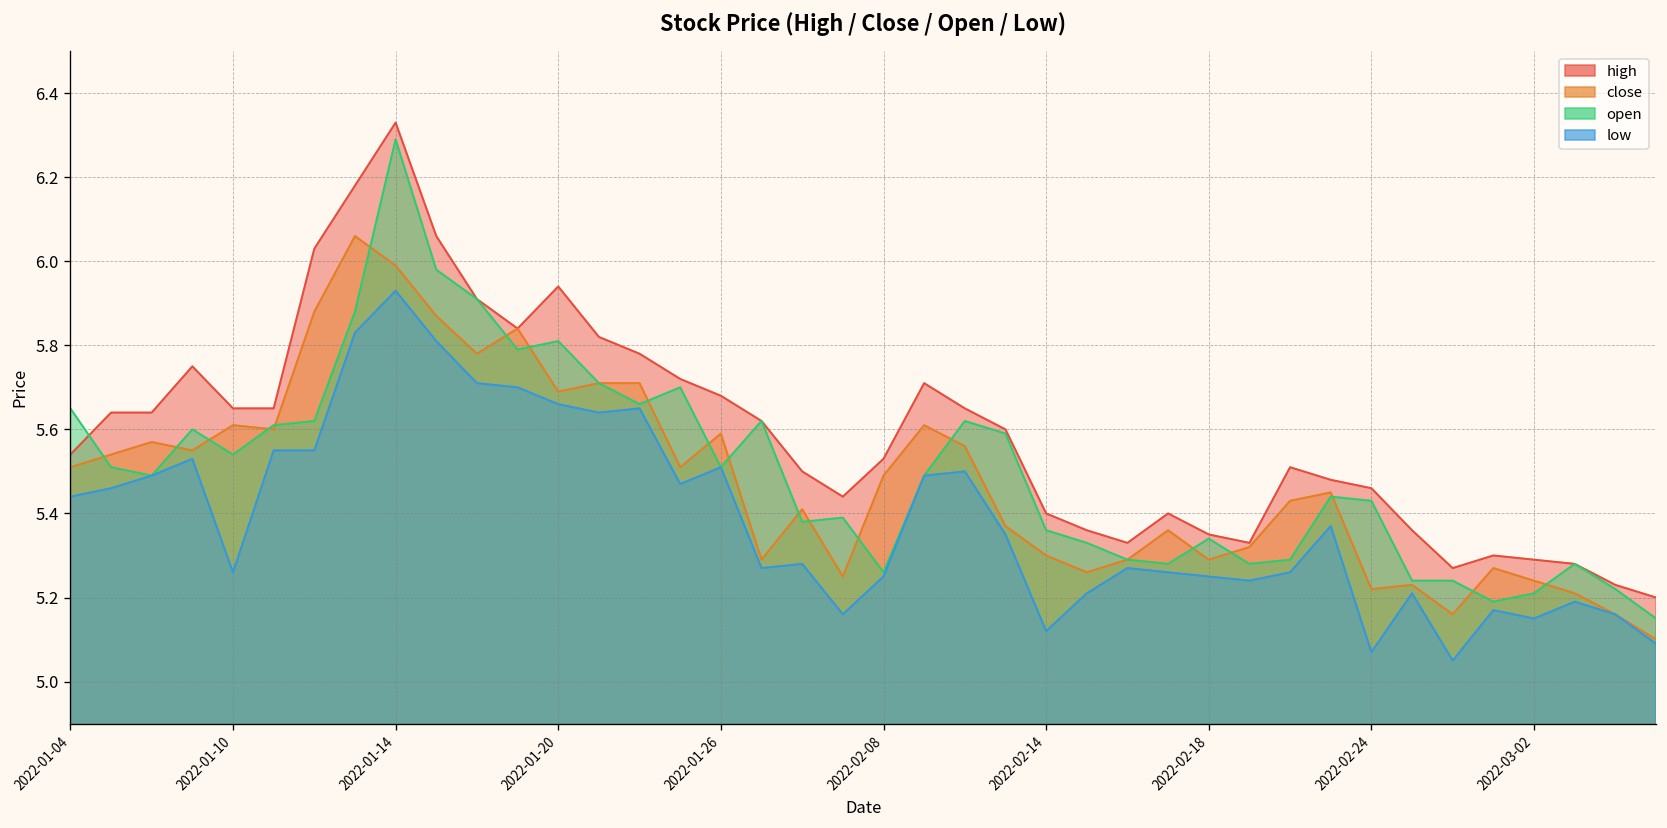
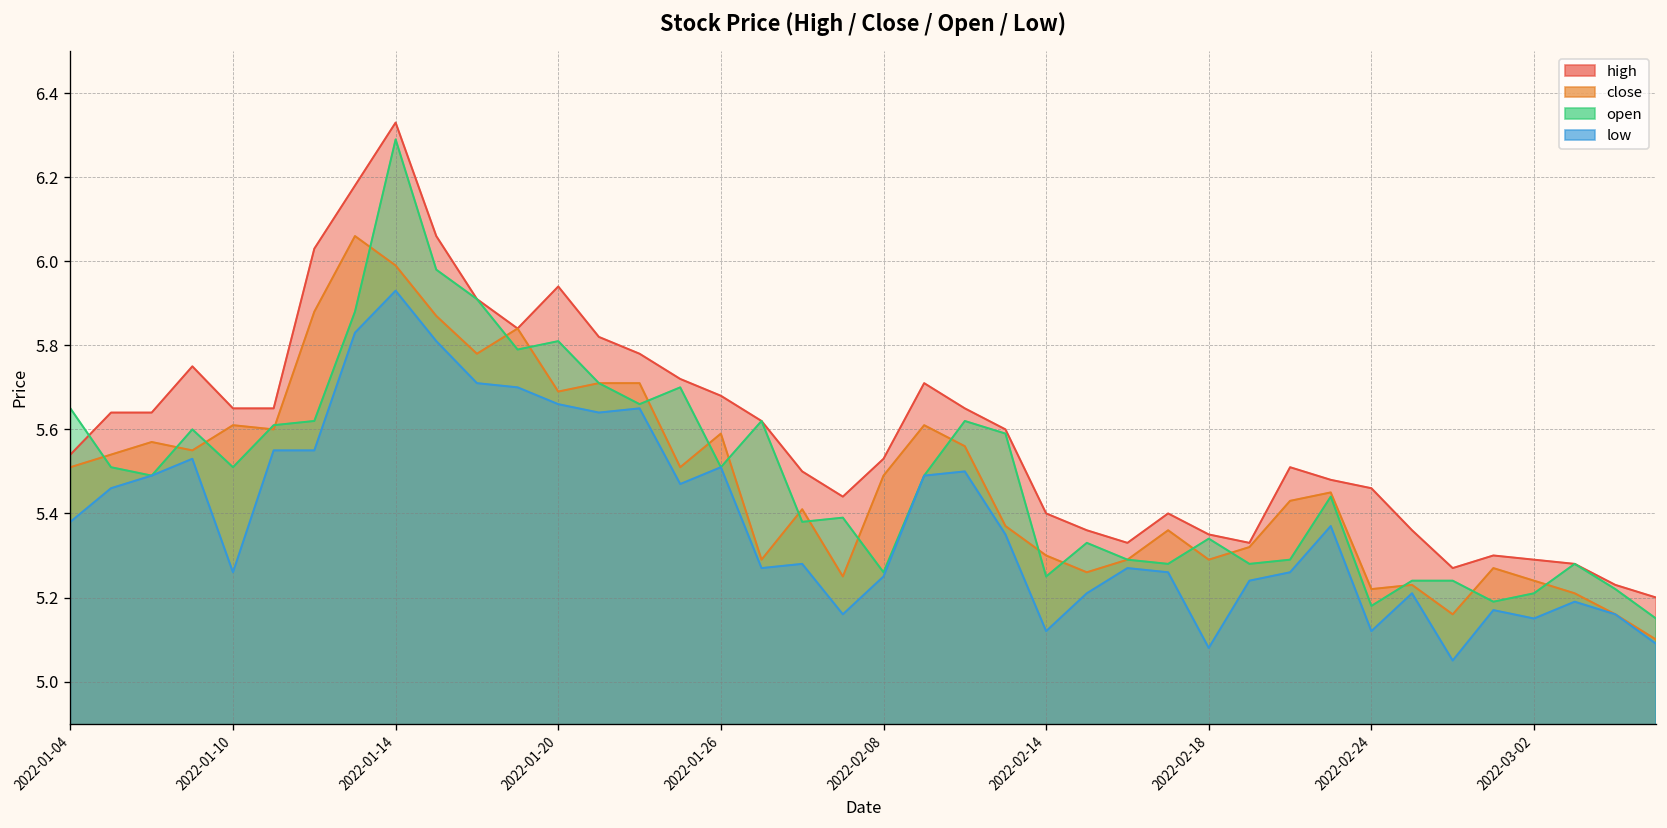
low, 2022-01-04: 5.44 -> 5.38
open, 2022-01-10: 5.54 -> 5.51
open, 2022-02-14: 5.36 -> 5.25
low, 2022-02-18: 5.25 -> 5.08
open, 2022-02-24: 5.43 -> 5.18
low, 2022-02-24: 5.07 -> 5.12
